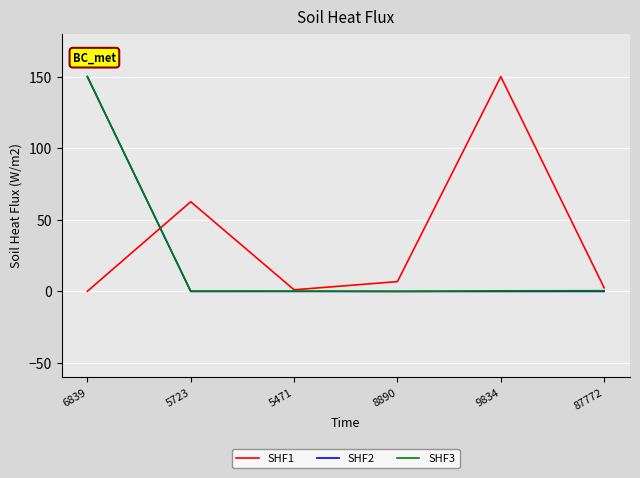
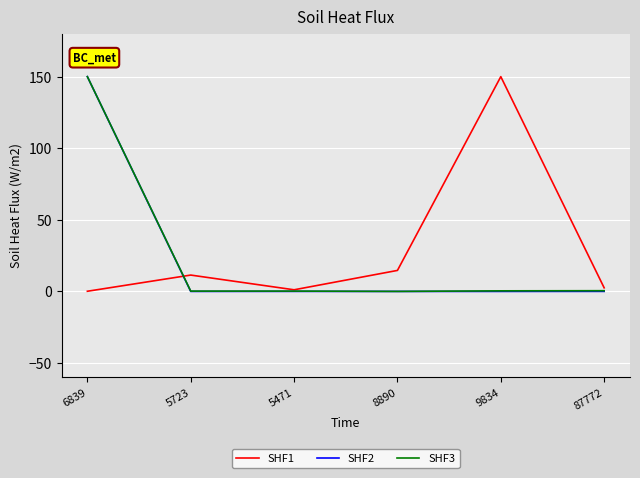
SHF1, 5723: 63 -> 11
SHF1, 8890: 7 -> 15
